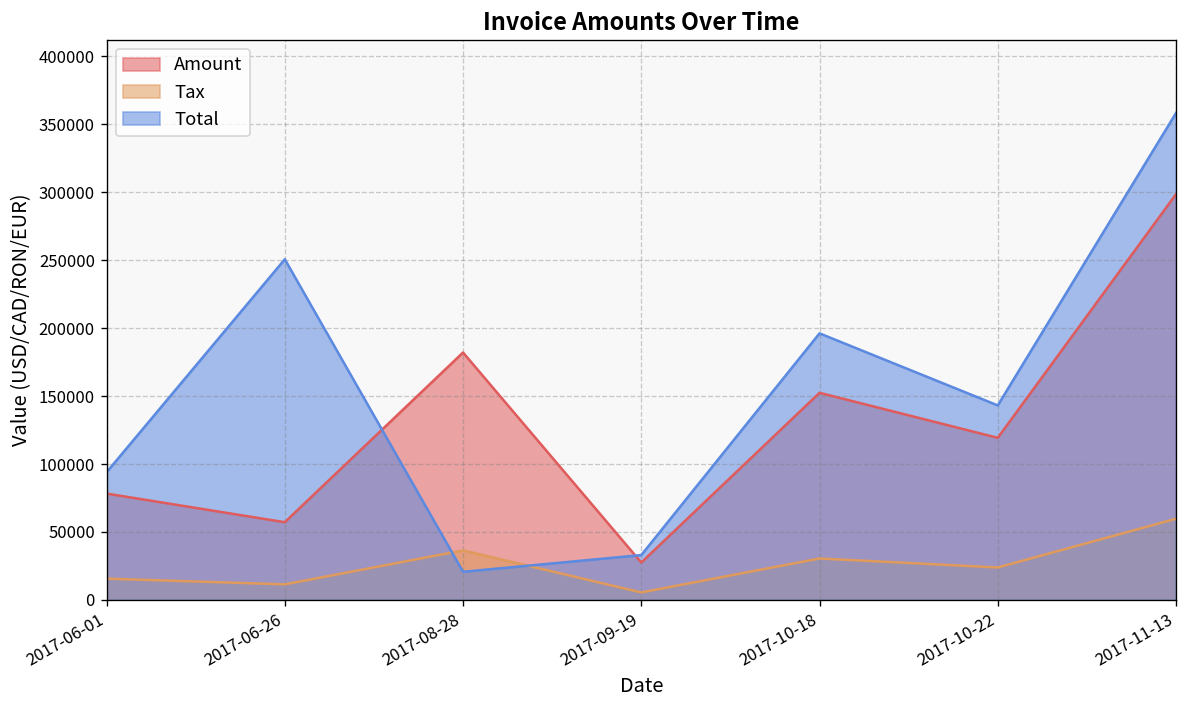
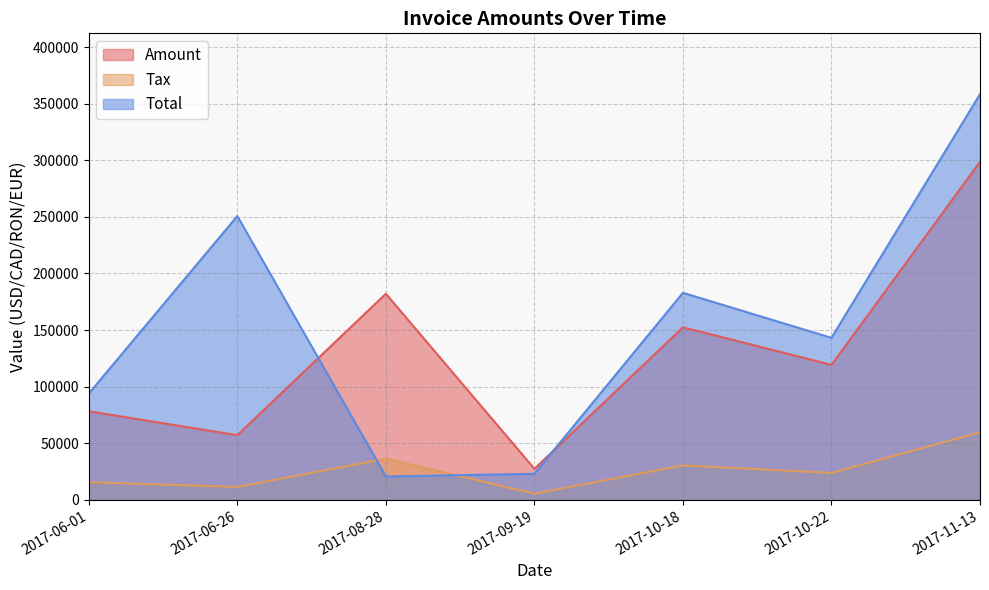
Total, 2017-09-19: 33000 -> 23000
Total, 2017-10-18: 196000 -> 183000
